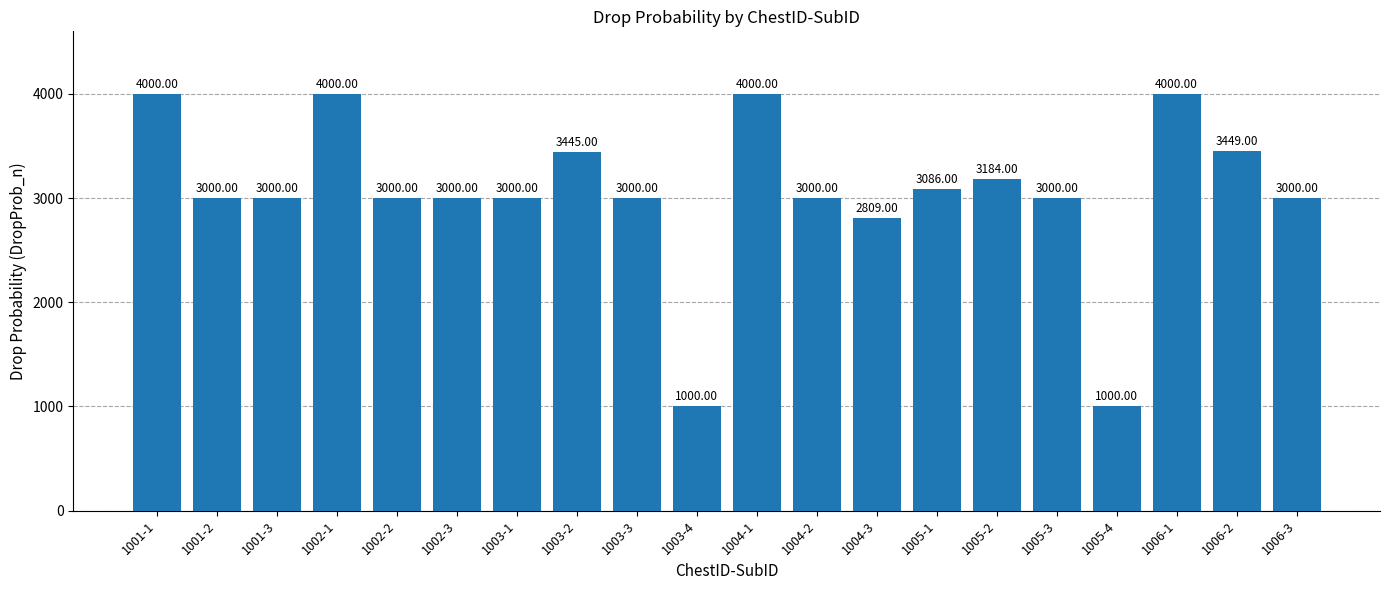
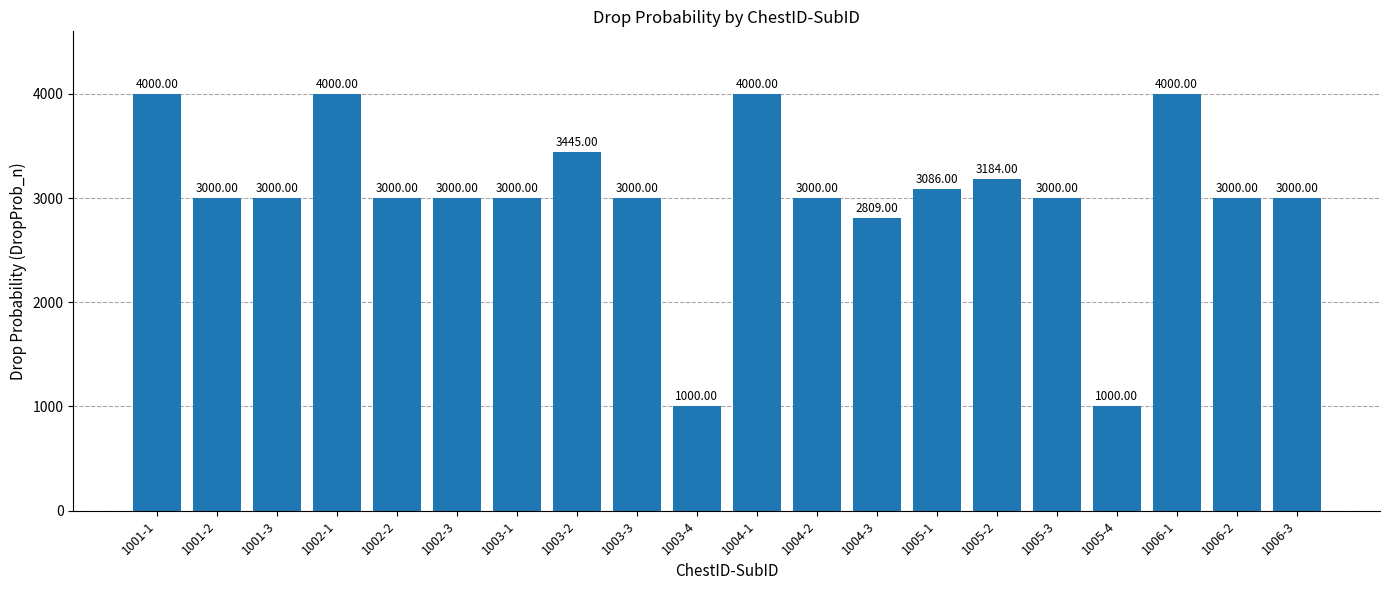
1006-2: 3449.00 -> 3000.00
